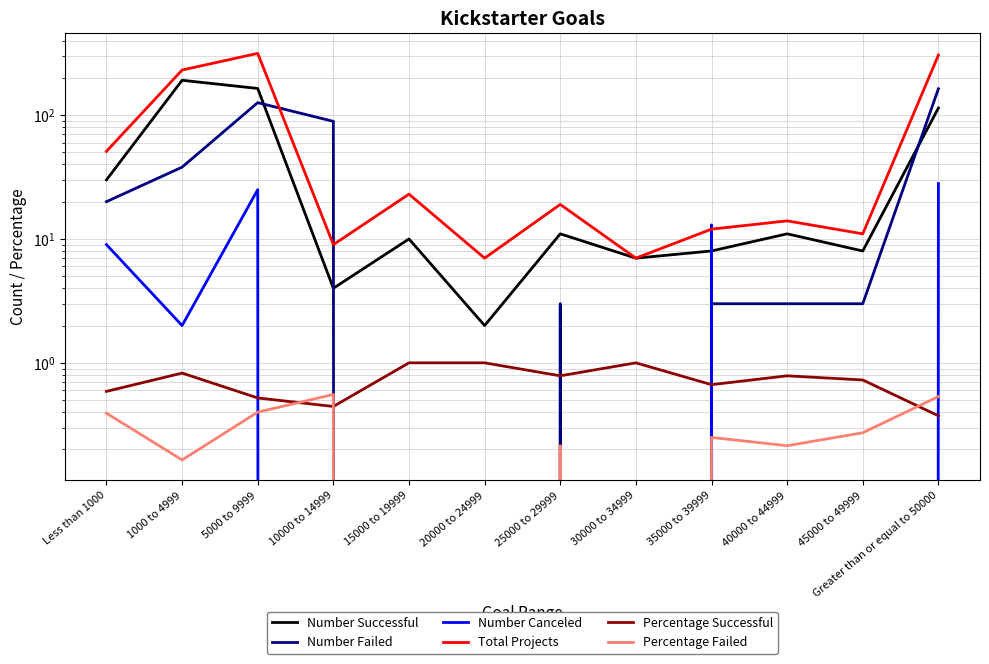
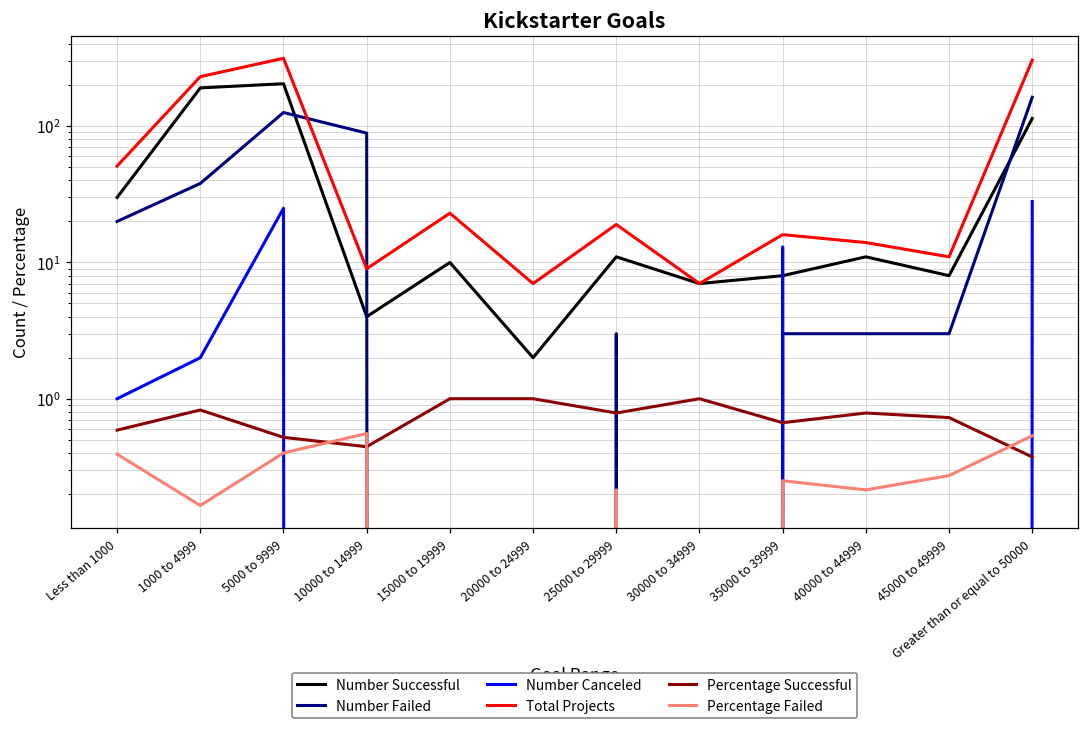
Number Canceled, Less than 1000: 9 -> 1
Number Successful, 5000 to 9999: 160 -> 210
Total Projects, 35000 to 39999: 12 -> 16
